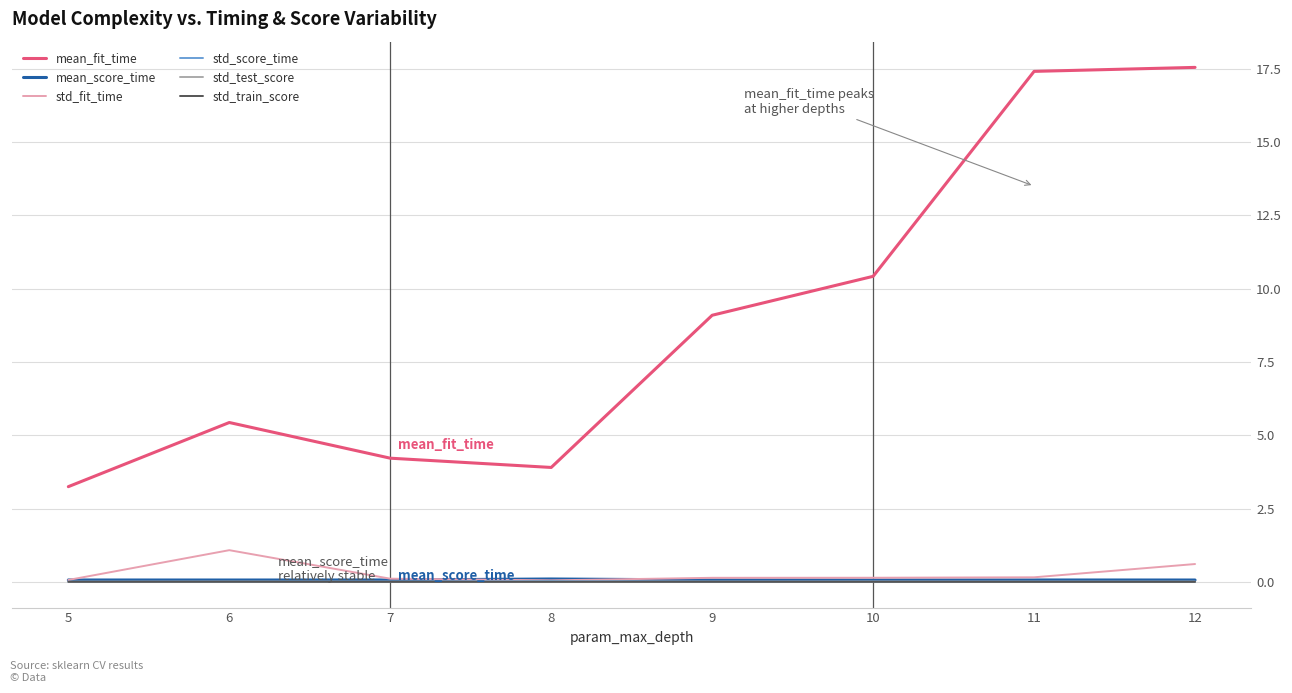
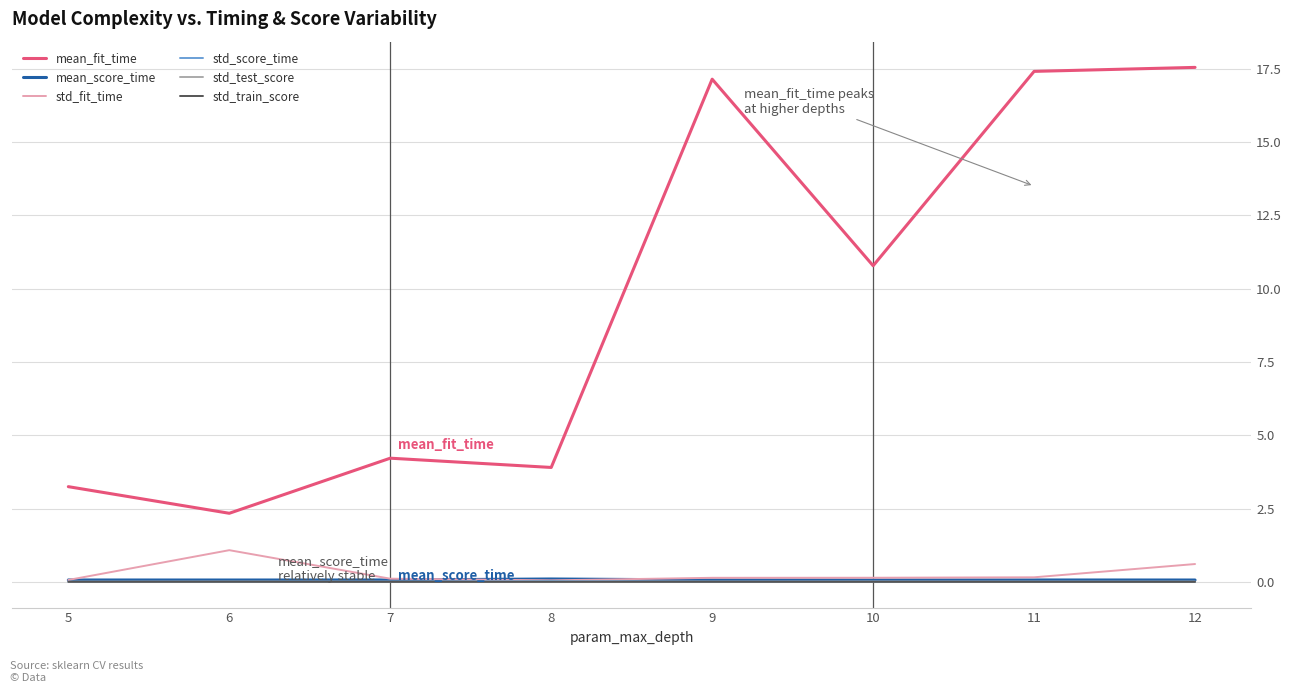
mean_fit_time, 6: 5.4 -> 2.3
mean_fit_time, 9: 9.1 -> 17.1
mean_fit_time, 10: 10.4 -> 10.8
